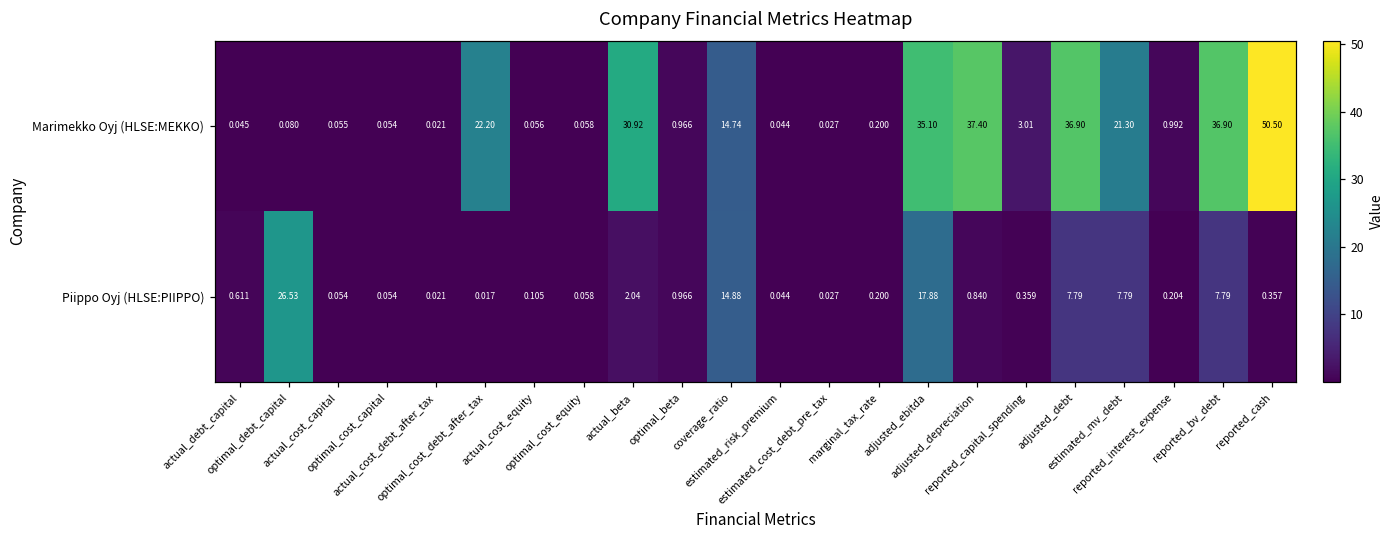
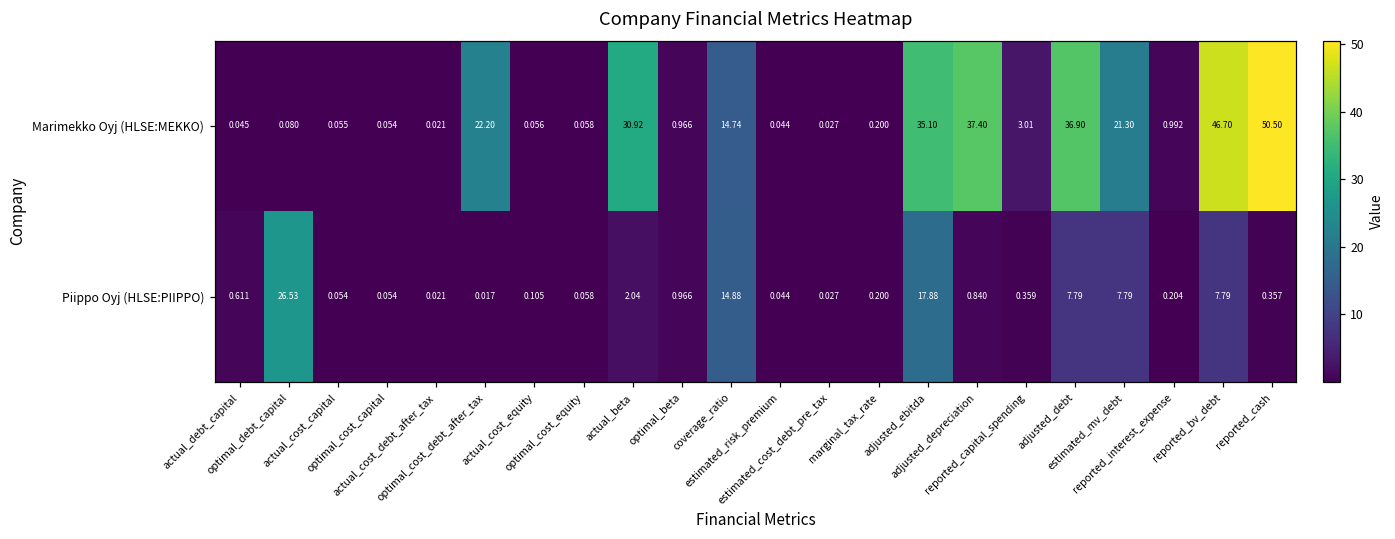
Marimekko Oyj (HLSE:MEKKO), reported_bv_debt: 36.90 -> 46.70
